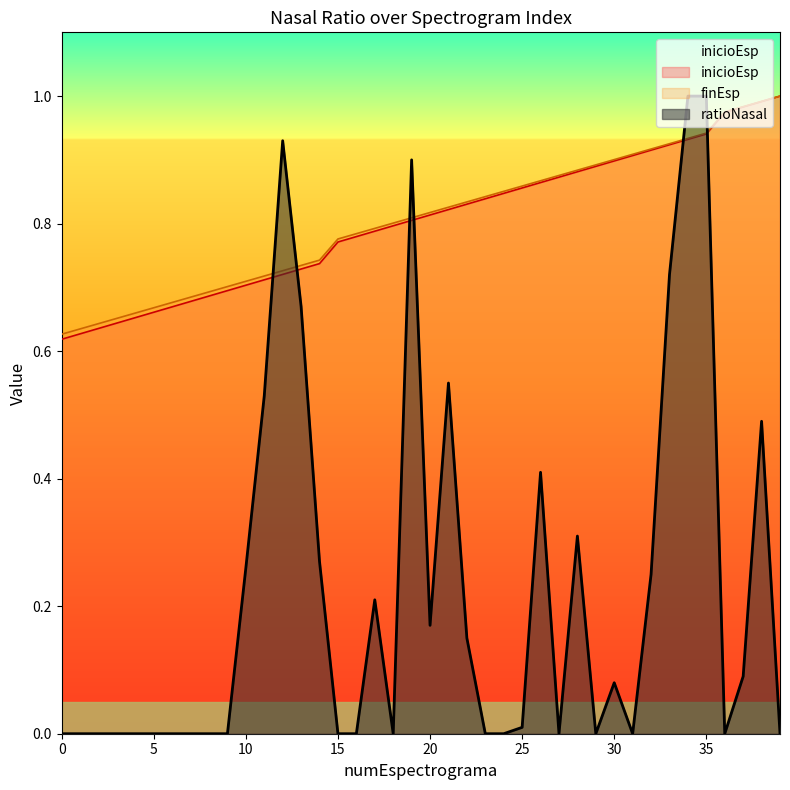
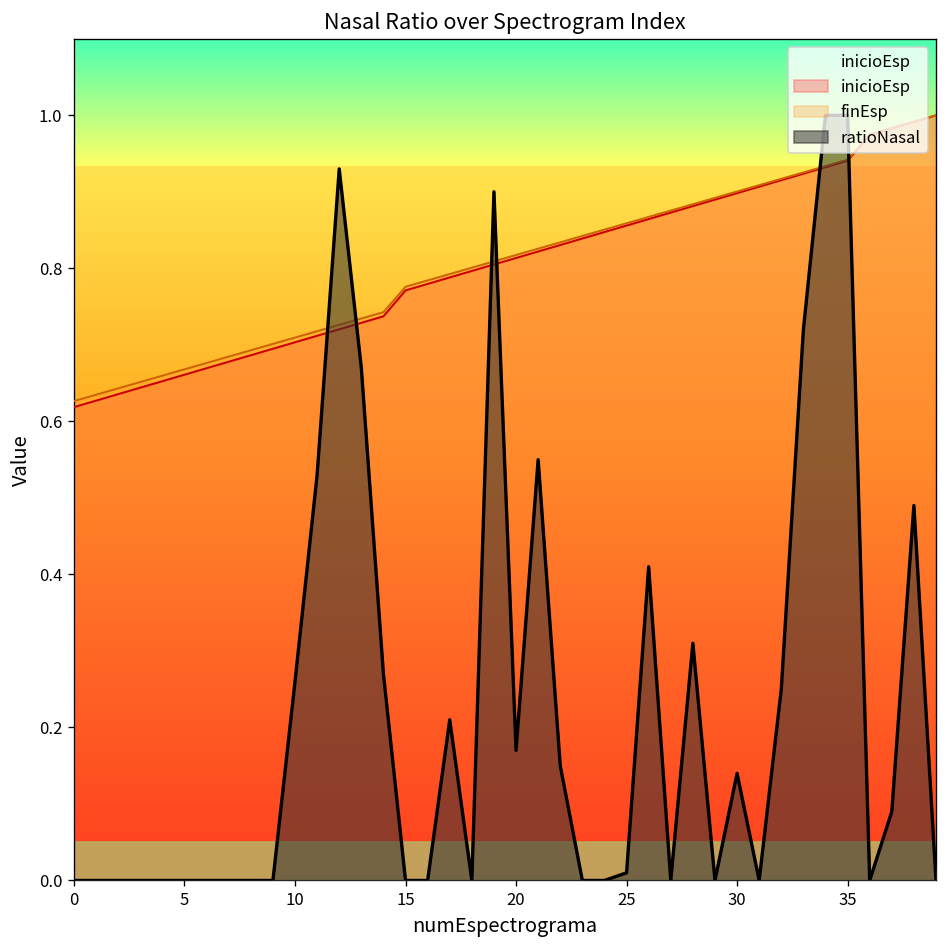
ratioNasal, 30: 0.08 -> 0.14
